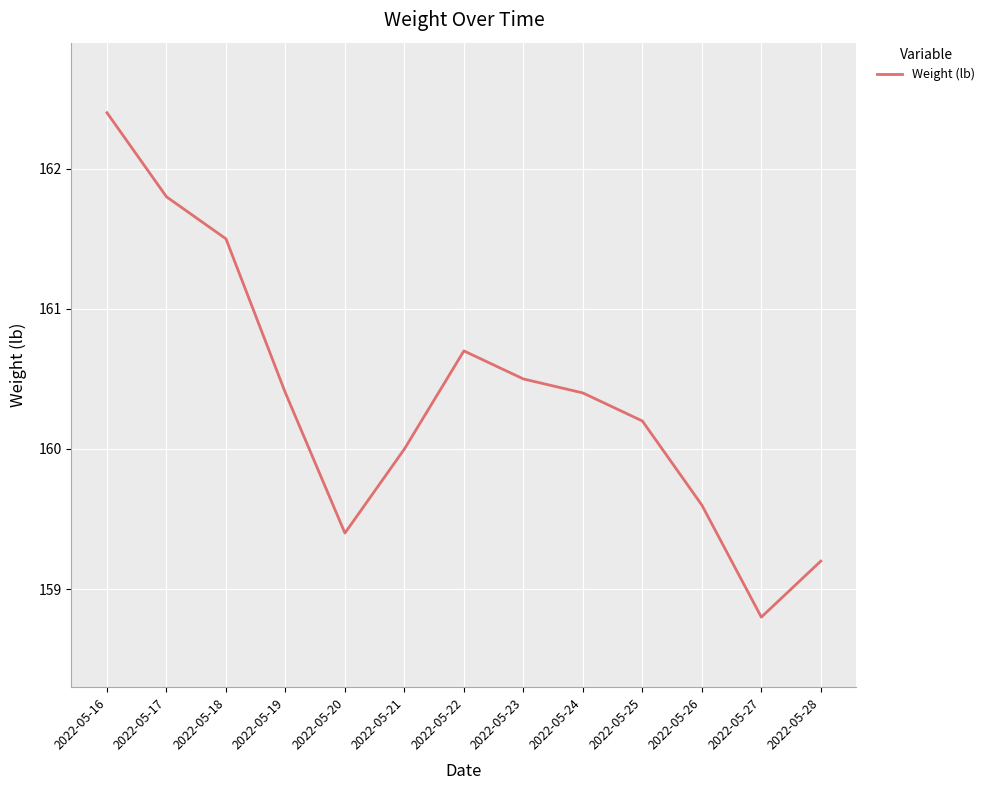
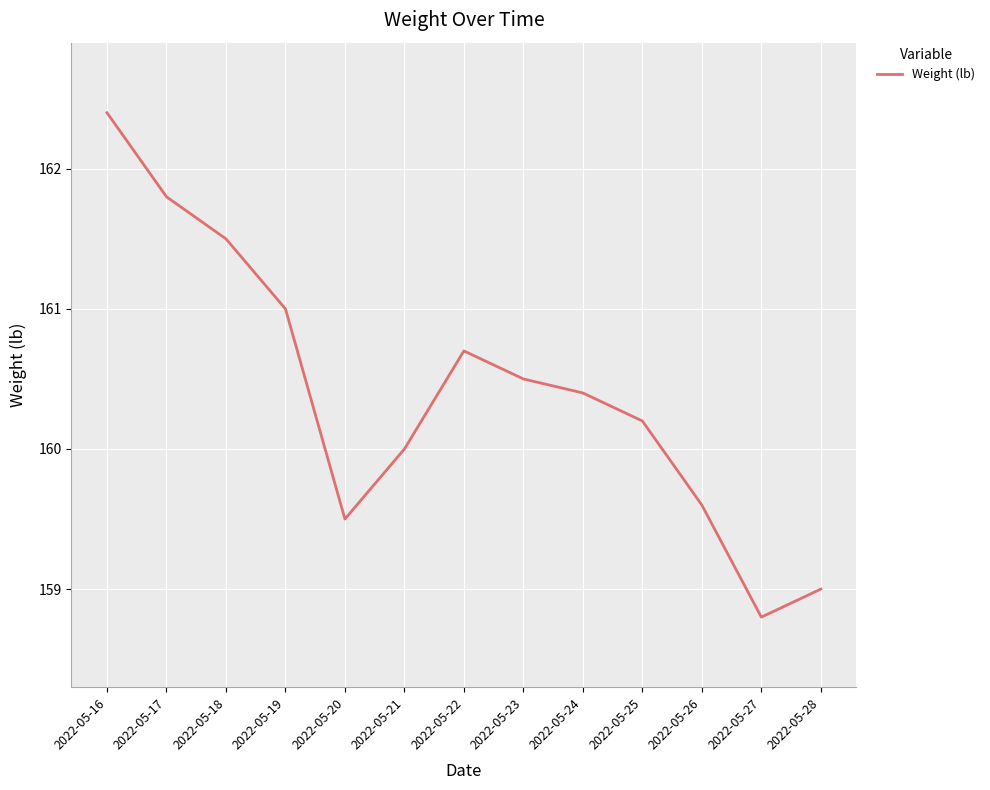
2022-05-19: 160.4 -> 161.0
2022-05-20: 159.4 -> 159.5
2022-05-28: 159.2 -> 159.0
